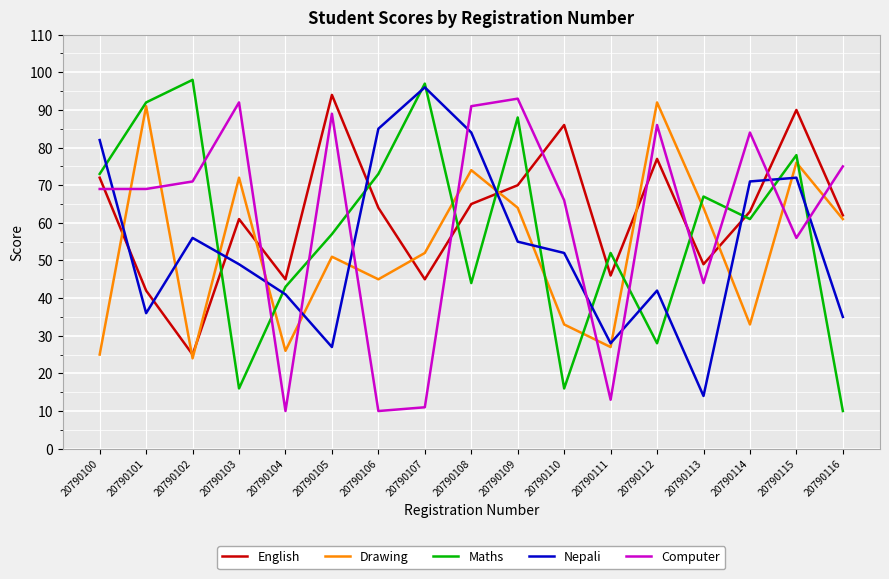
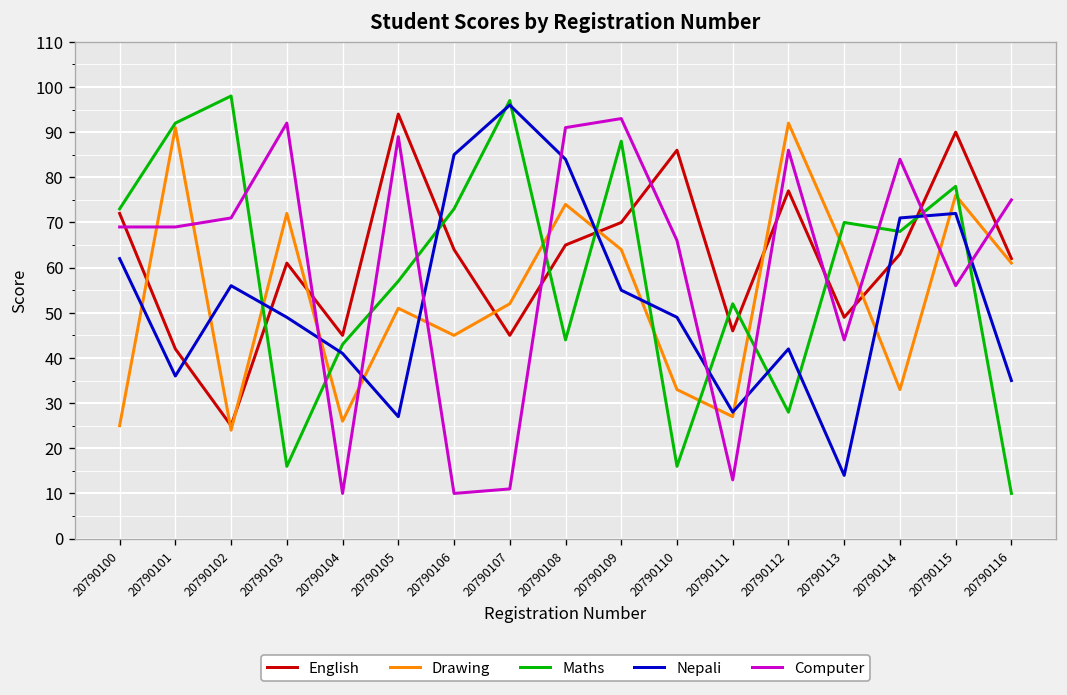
Nepali, 20790100: 82 -> 62
Nepali, 20790110: 52 -> 49
Maths, 20790113: 67 -> 70
Maths, 20790114: 61 -> 68
